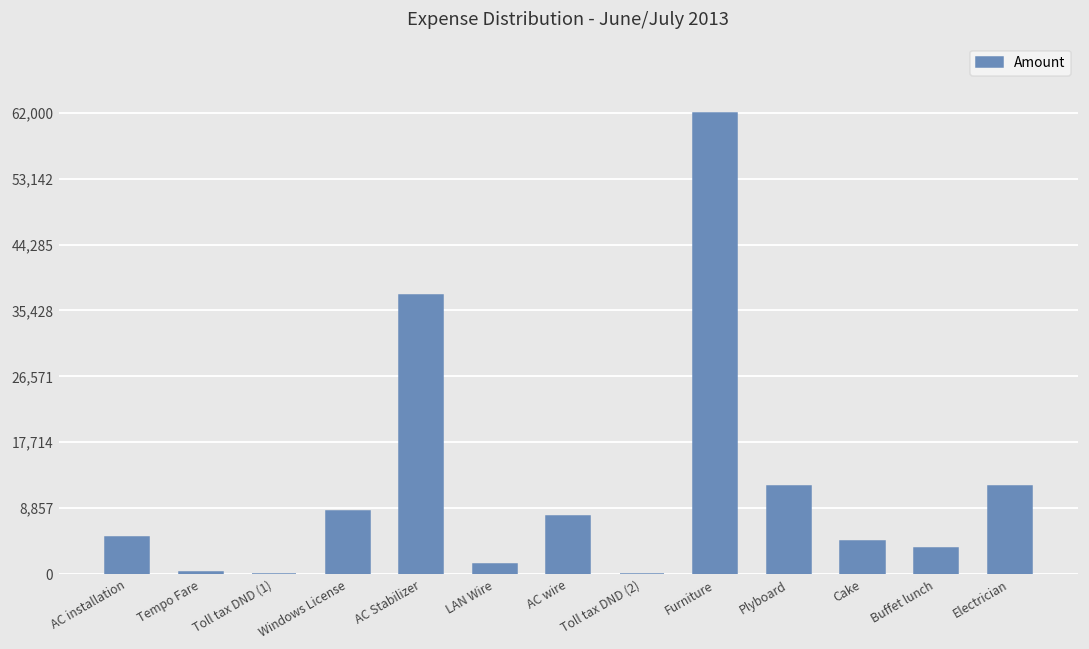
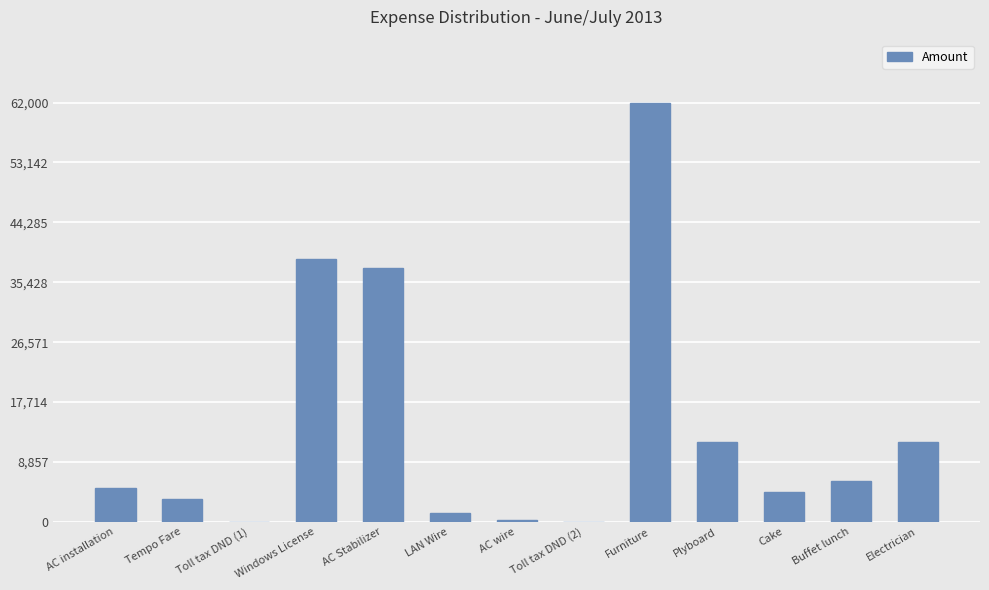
Tempo Fare: 0 -> 3,000
Windows License: 9,000 -> 39,000
AC wire: 8,000 -> 0
Buffet lunch: 4,000 -> 6,000
